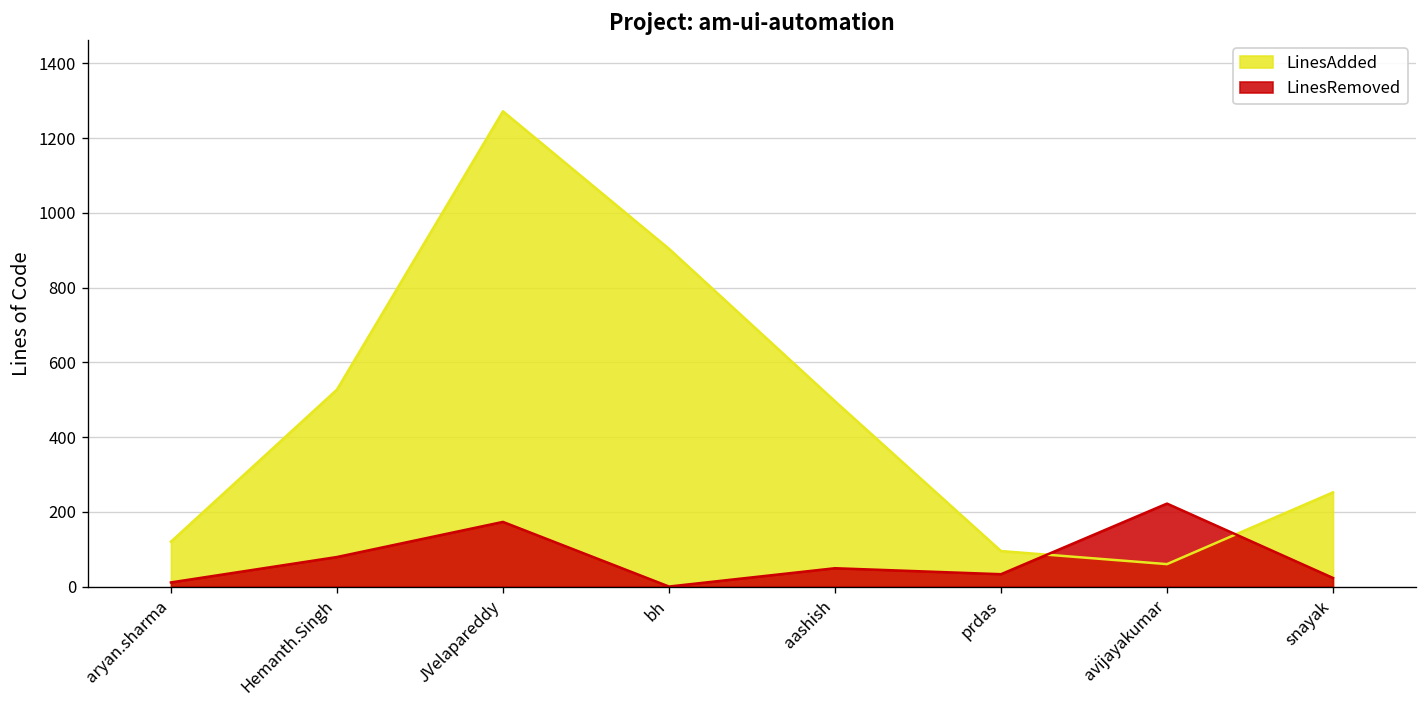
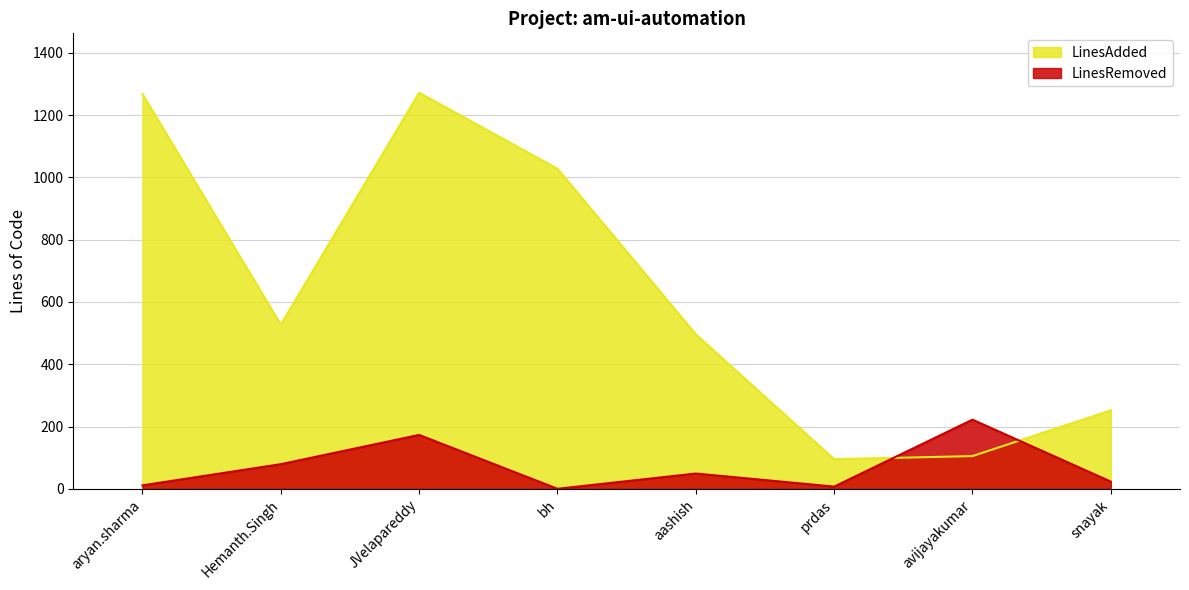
LinesAdded, aryan.sharma: 120 -> 1270
LinesAdded, bh: 900 -> 1030
LinesRemoved, prdas: 30 -> 10
LinesAdded, avijayakumar: 60 -> 110
